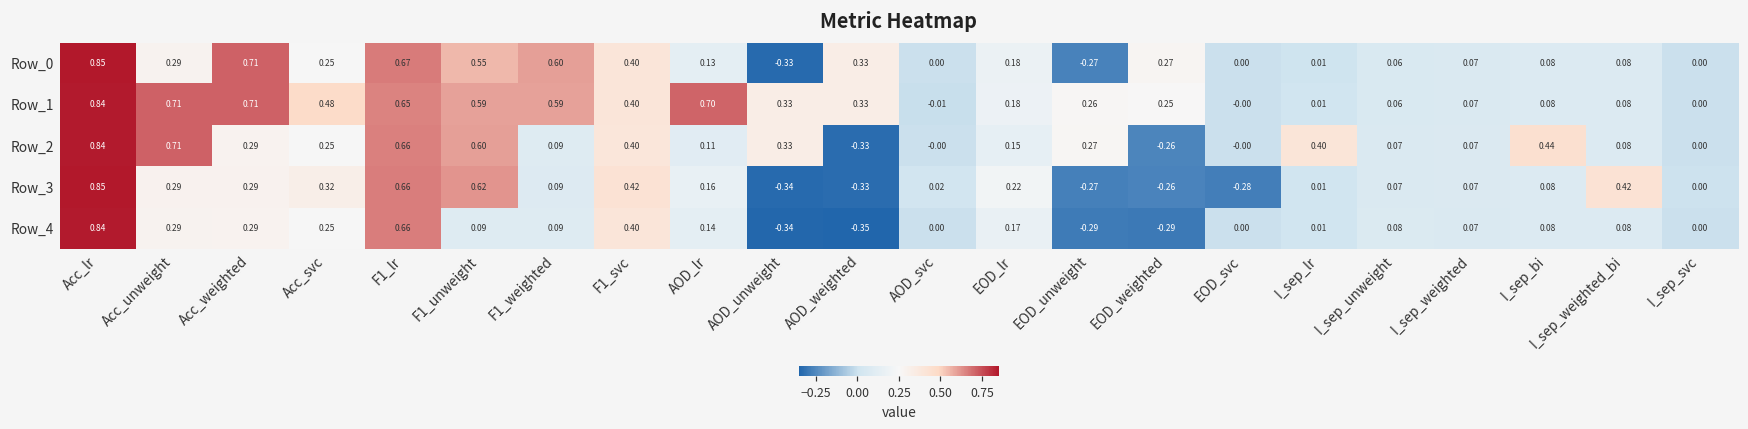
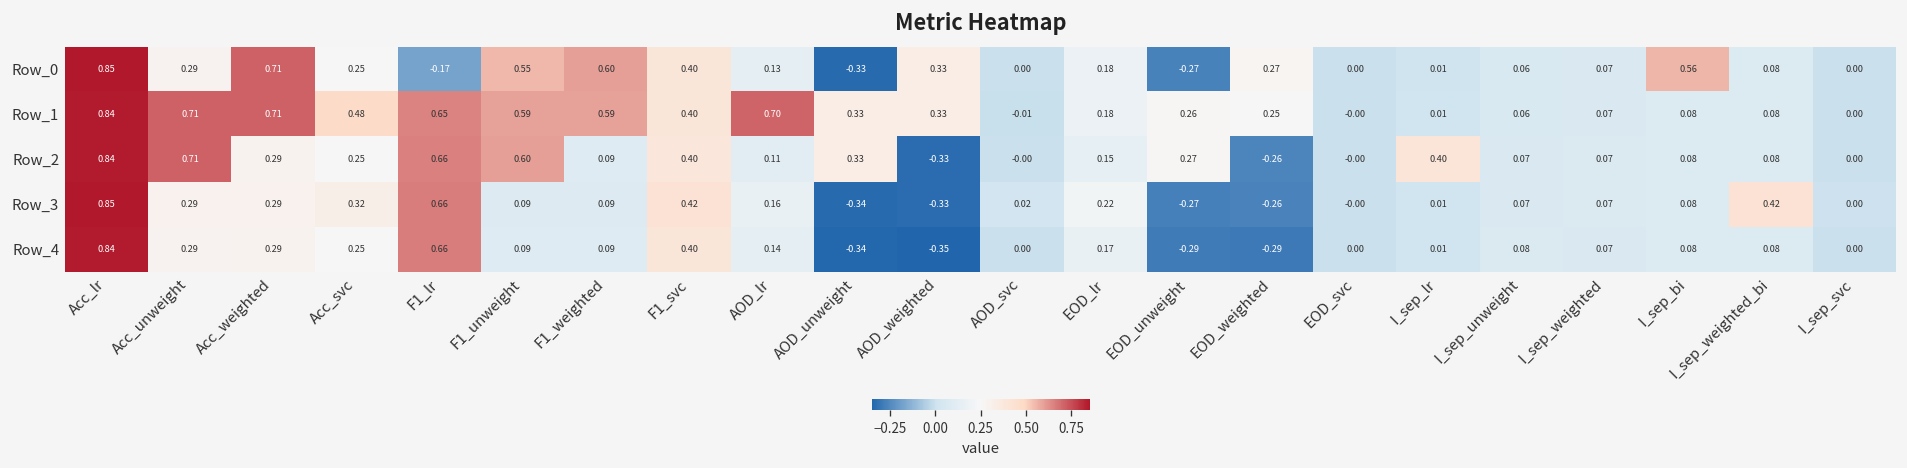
Row_0, F1_lr: 0.67 -> -0.17
Row_0, I_sep_bi: 0.08 -> 0.56
Row_2, I_sep_bi: 0.44 -> 0.08
Row_3, F1_unweight: 0.62 -> 0.09
Row_3, EOD_svc: -0.28 -> -0.00
